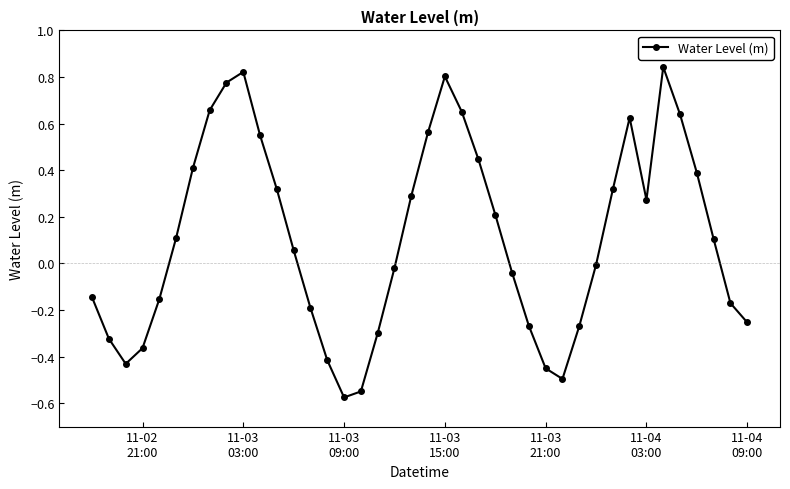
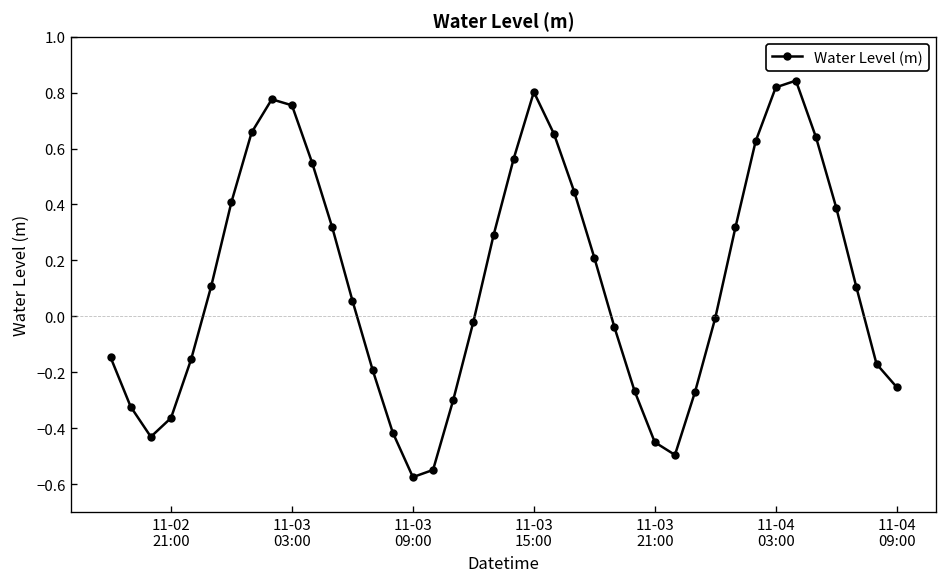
11-03 03:00: 0.82 -> 0.75
11-04 03:00: 0.27 -> 0.82
